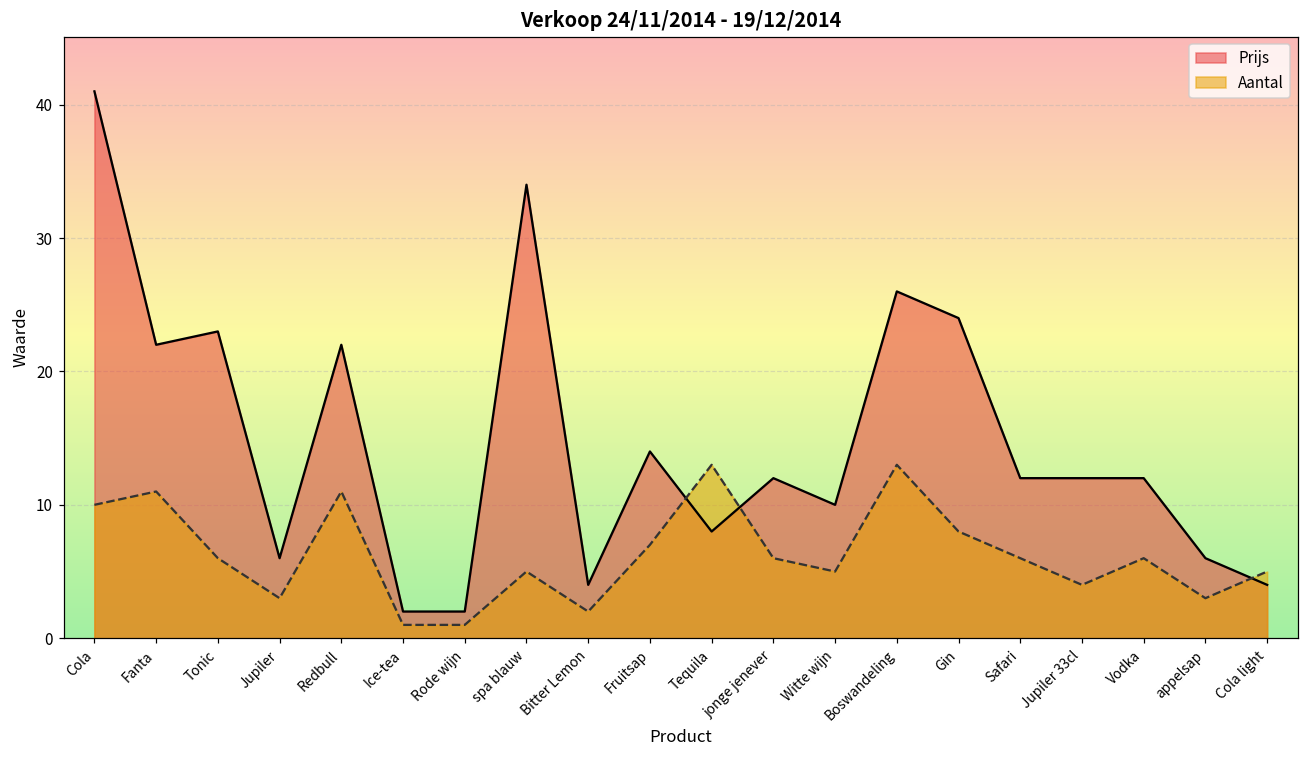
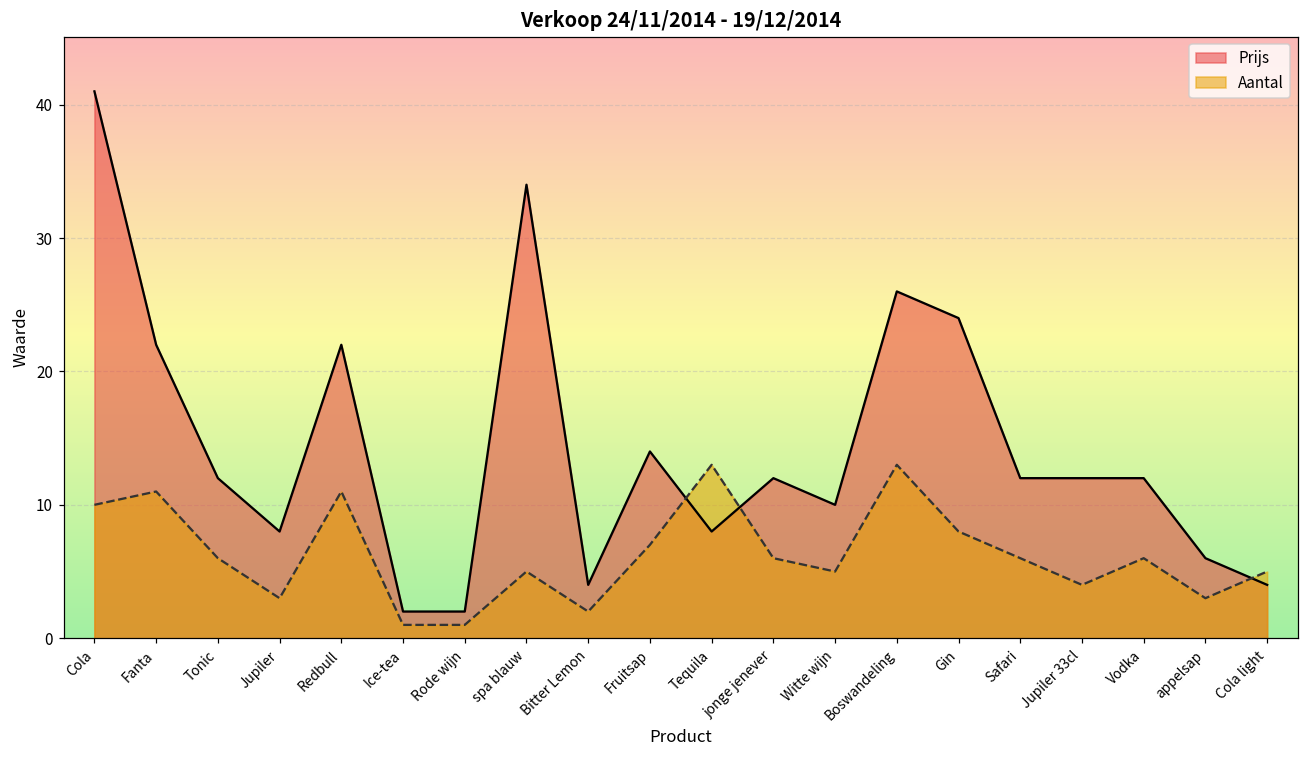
Prijs, Tonic: 23 -> 12
Prijs, Jupiler: 6 -> 8
